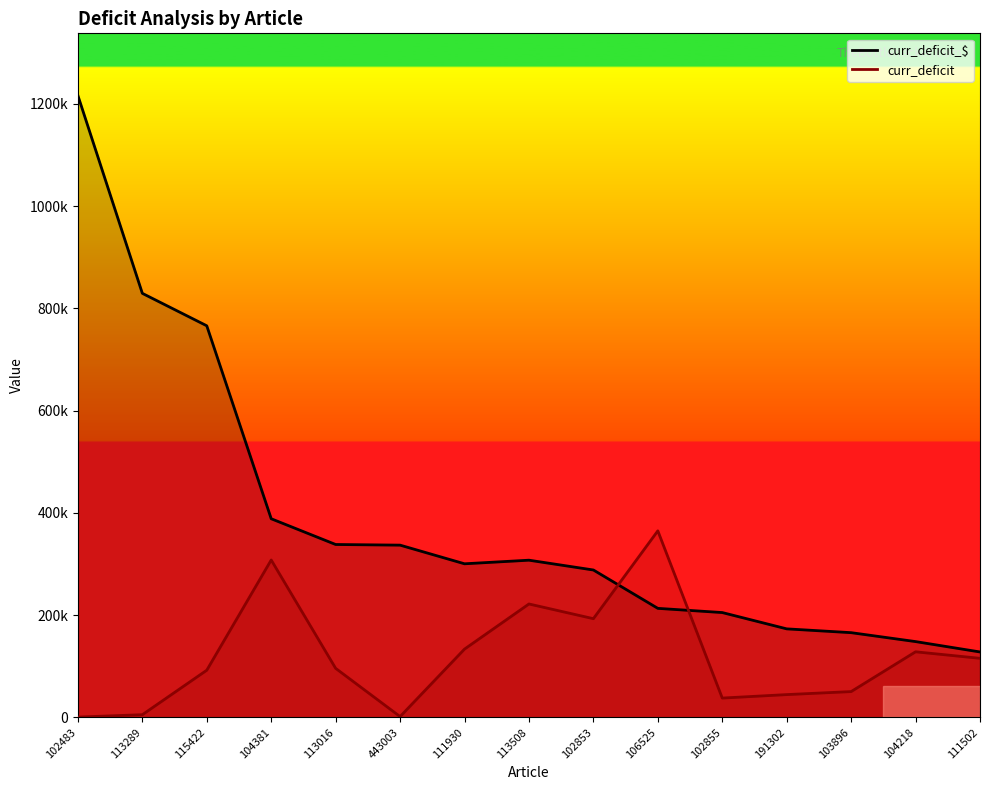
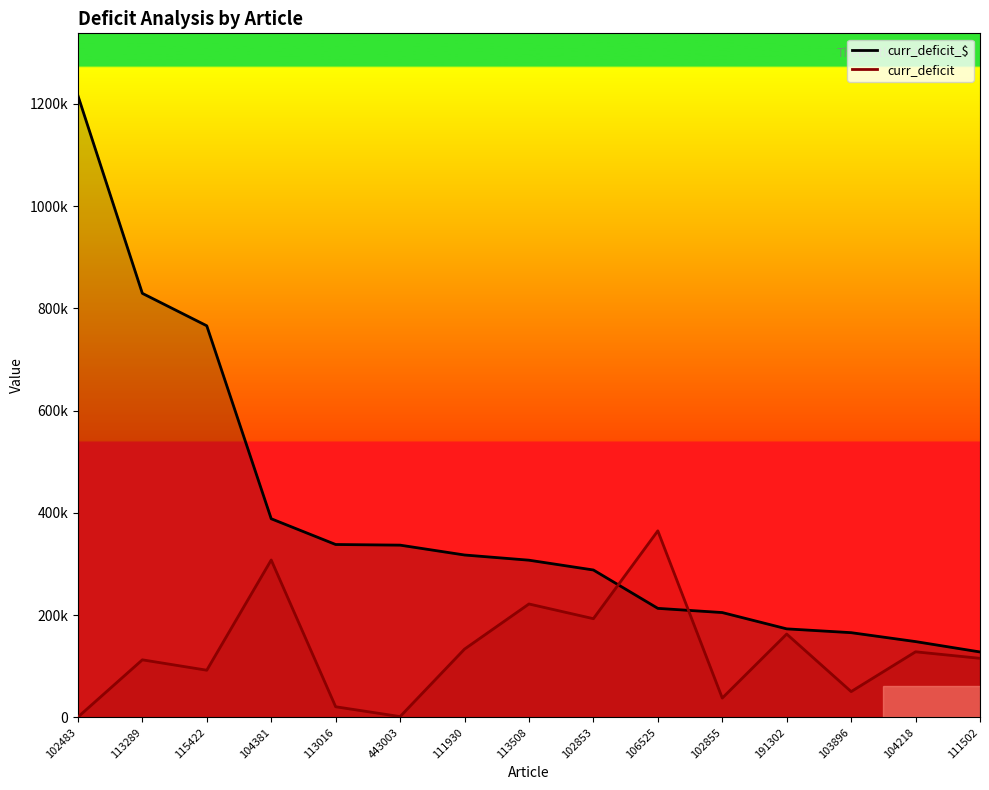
curr_deficit, 113289: 10000 -> 110000
curr_deficit, 113016: 100000 -> 20000
curr_deficit_$, 111930: 300000 -> 320000
curr_deficit, 191302: 40000 -> 160000
